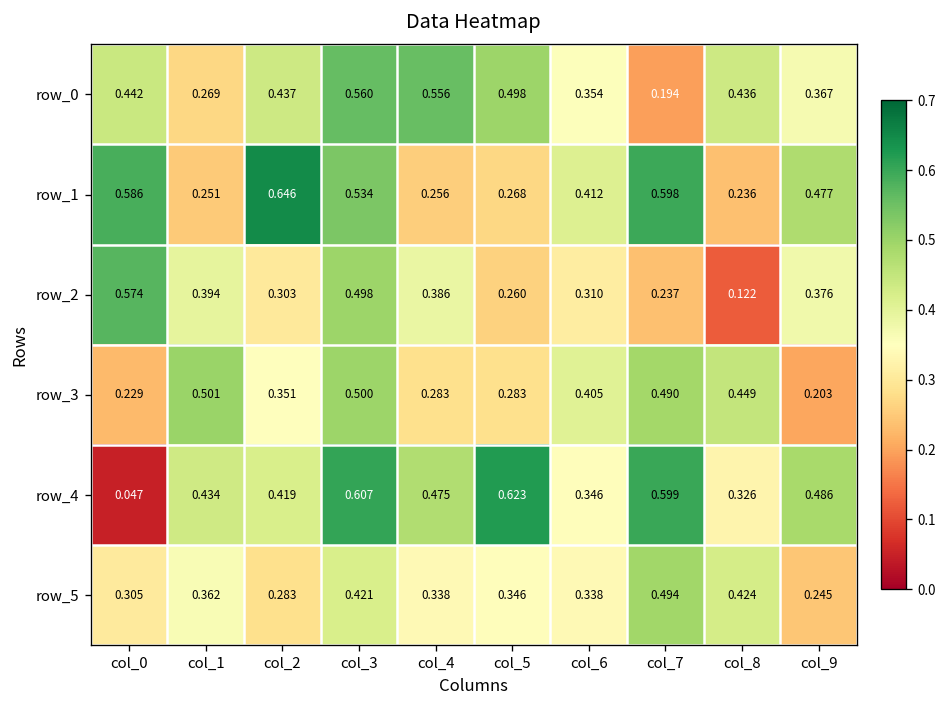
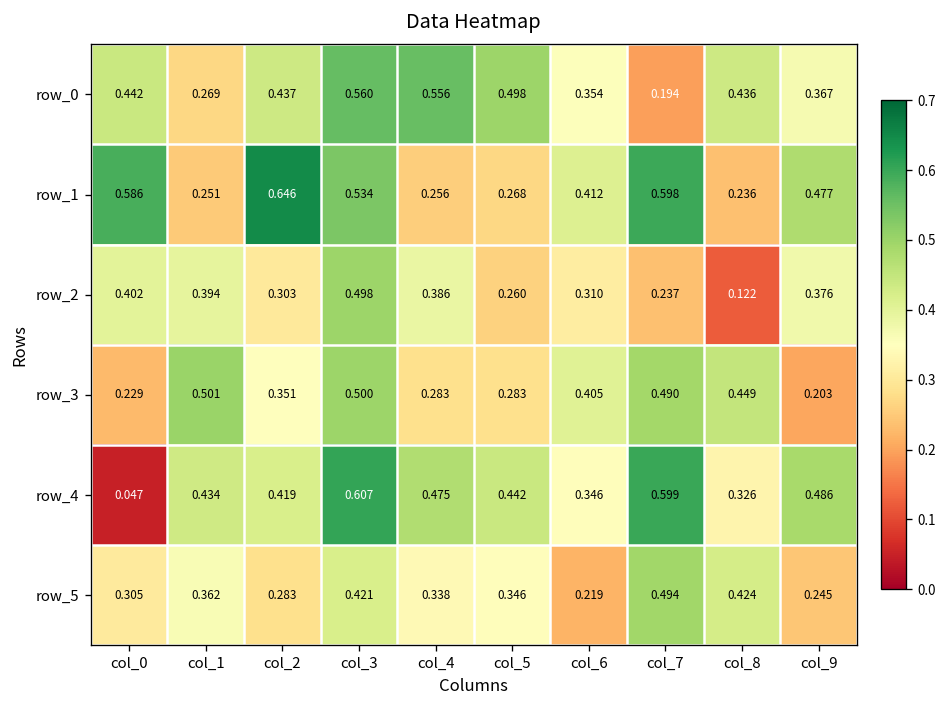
row_2, col_0: 0.574 -> 0.402
row_4, col_5: 0.623 -> 0.442
row_5, col_6: 0.338 -> 0.219
